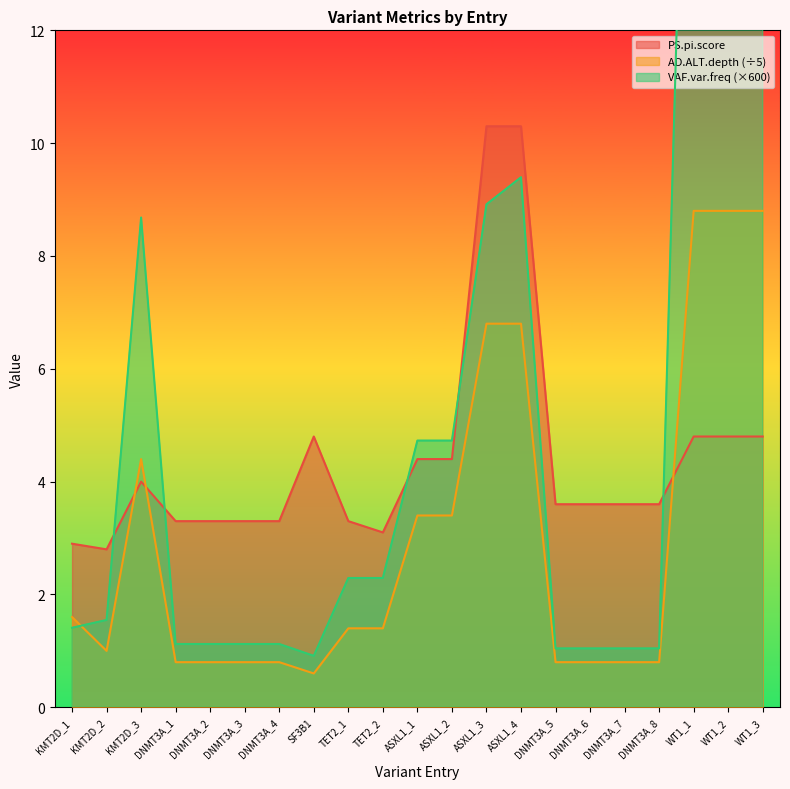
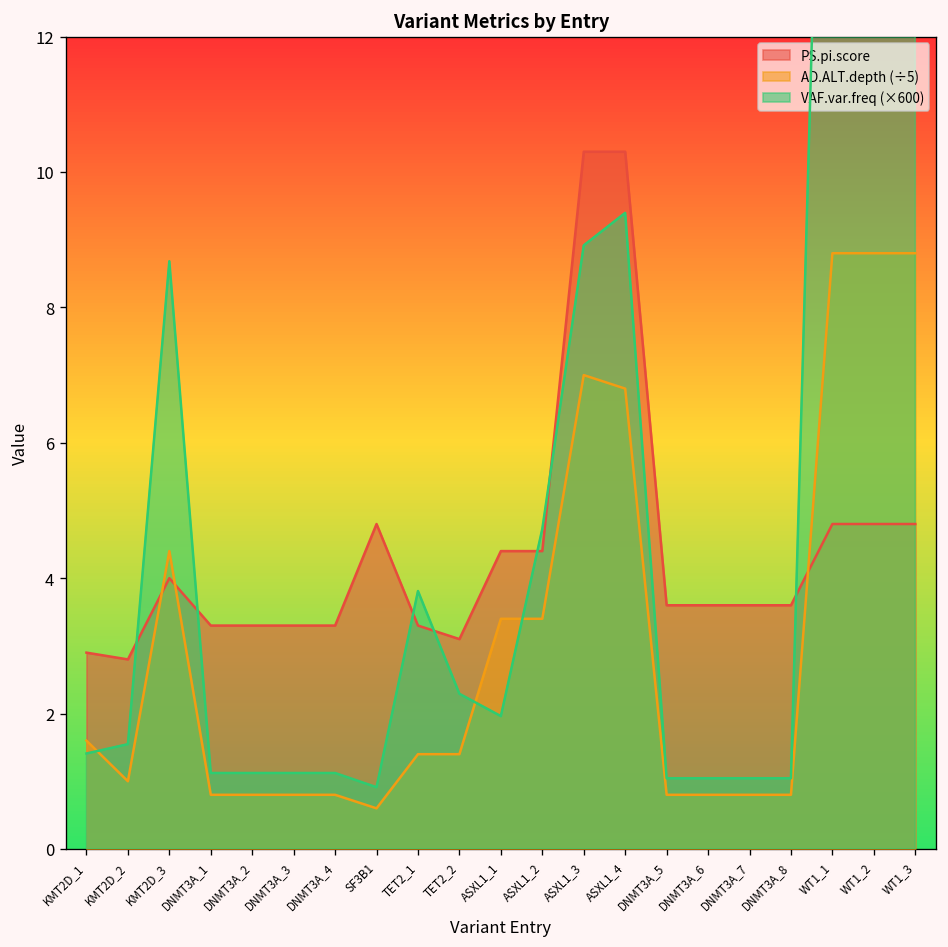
VAF.var.freq (×600), TET2_1: 2.3 -> 3.8
VAF.var.freq (×600), ASXL1_1: 4.7 -> 2.0
AD.ALT.depth (÷5), ASXL1_3: 6.8 -> 7.0
